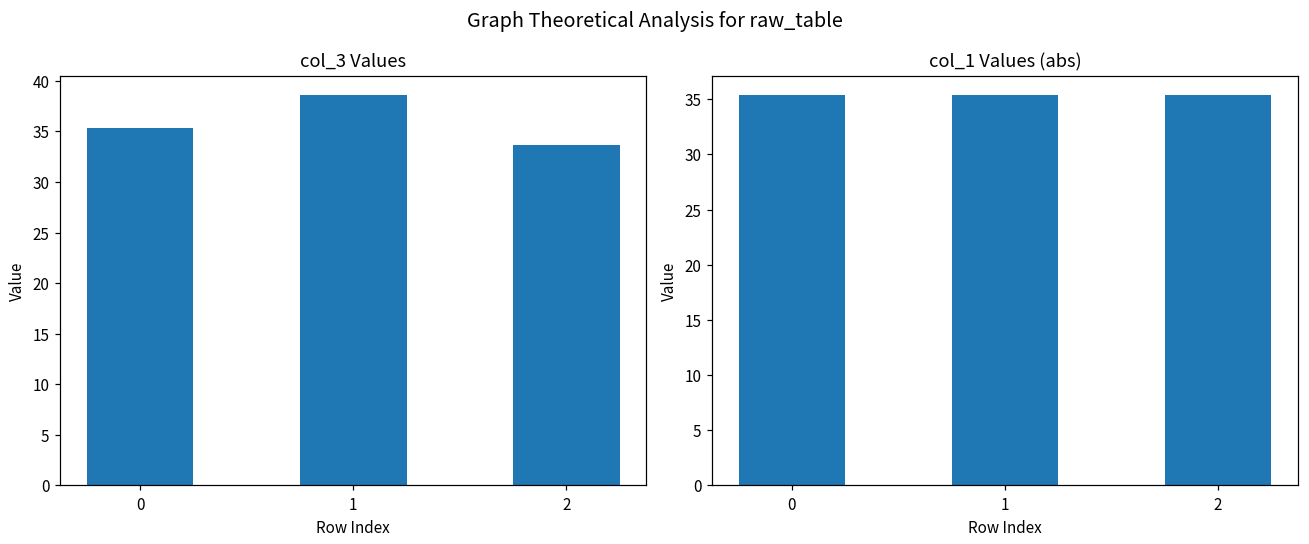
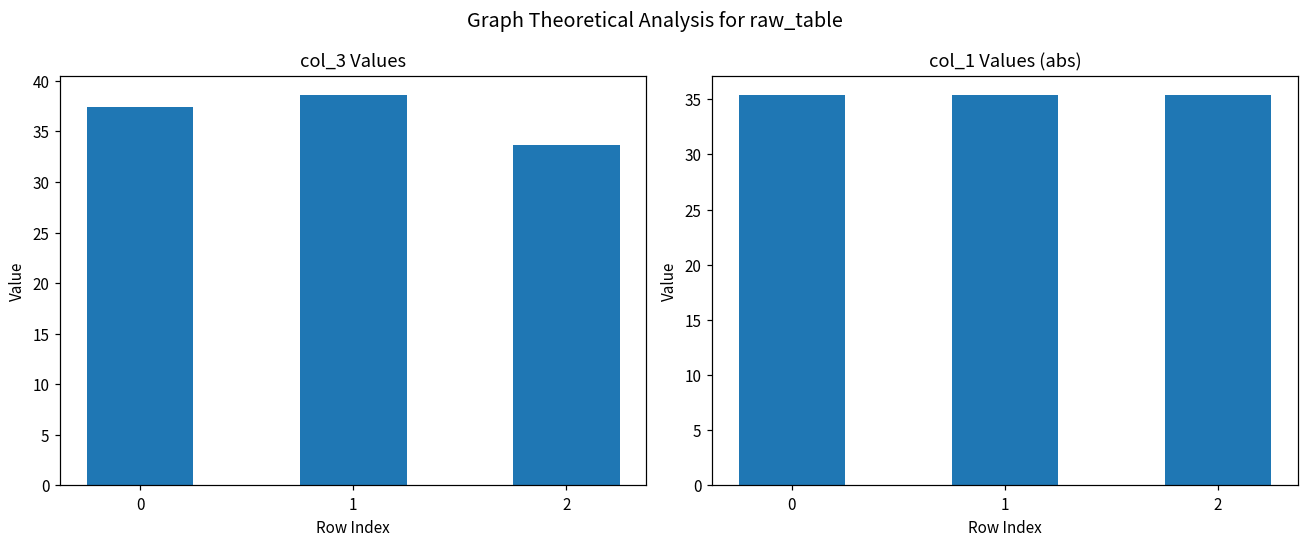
col_3 Values, 0: 35 -> 37
